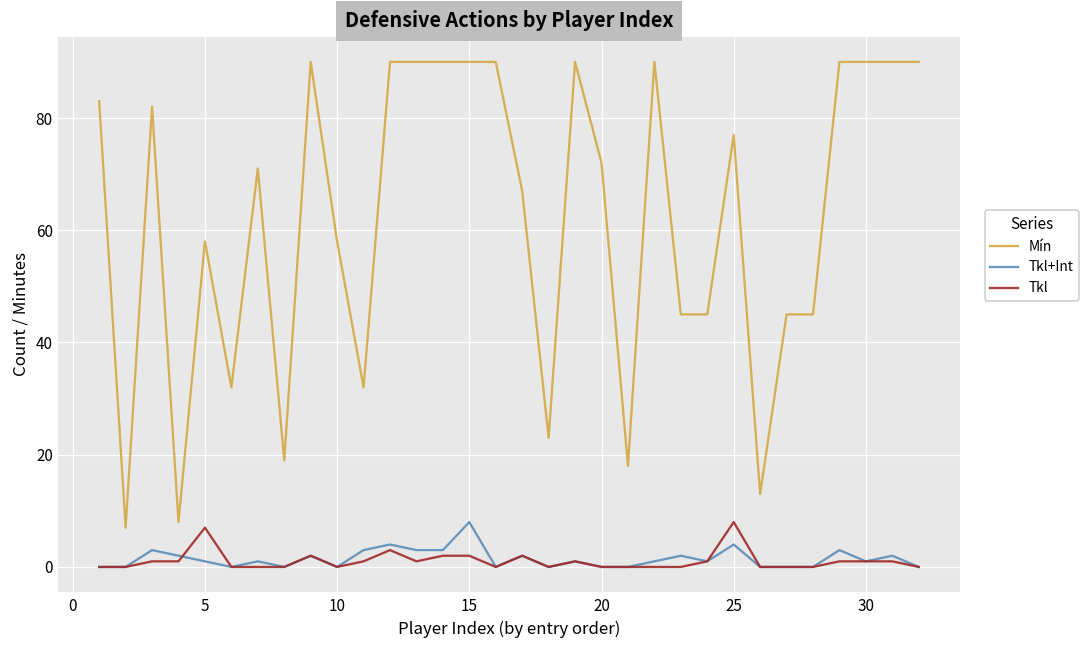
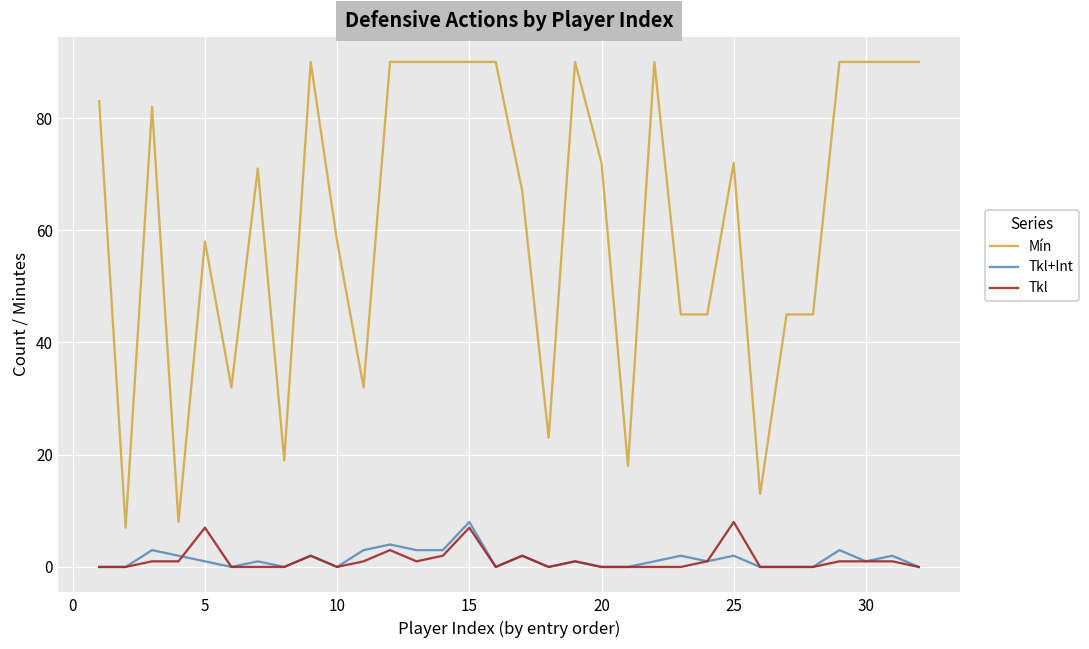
Tkl, 15: 2 -> 7
Mín, 25: 77 -> 72
Tkl+Int, 25: 4 -> 2
